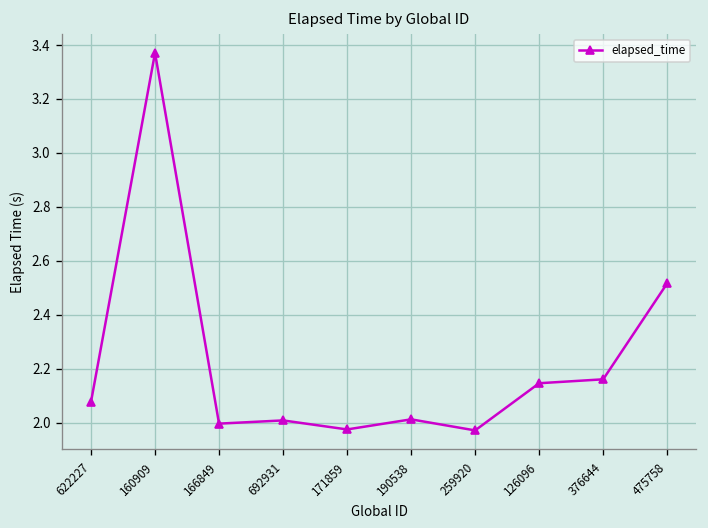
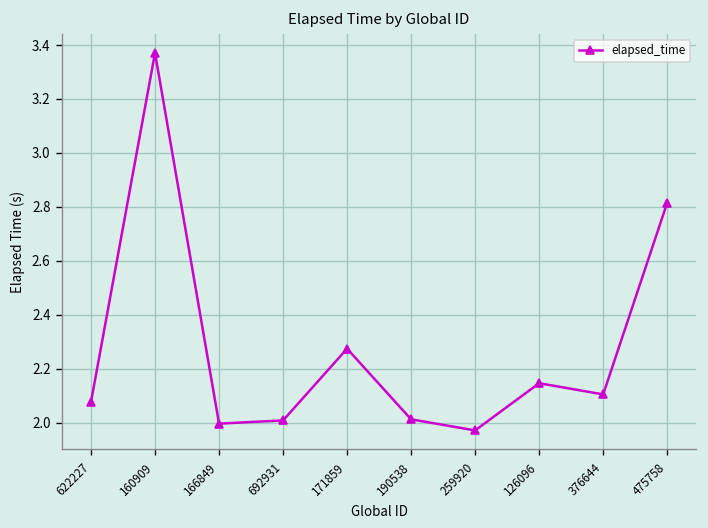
171859: 1.97 -> 2.27
376644: 2.16 -> 2.10
475758: 2.52 -> 2.82
